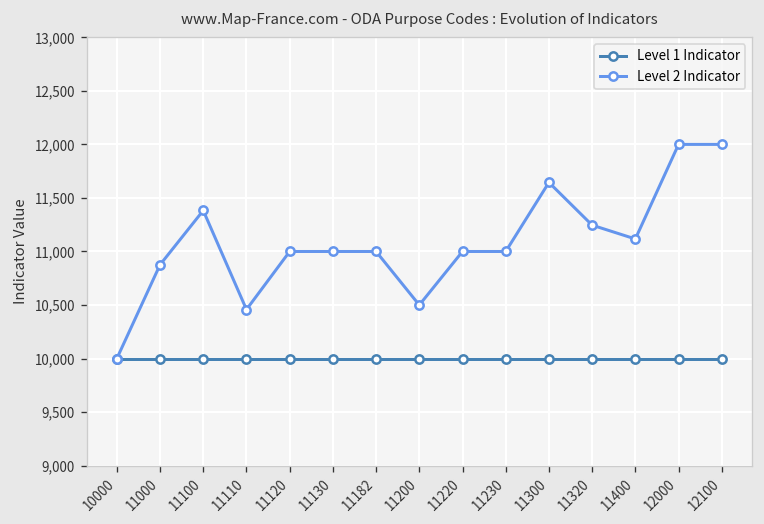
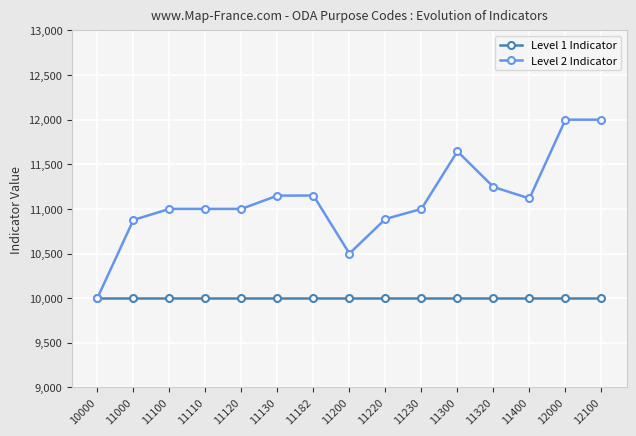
Level 2 Indicator, 11100: 11,400 -> 11,000
Level 2 Indicator, 11110: 10,500 -> 11,000
Level 2 Indicator, 11130: 11,000 -> 11,100
Level 2 Indicator, 11182: 11,000 -> 11,200
Level 2 Indicator, 11220: 11,000 -> 10,900
